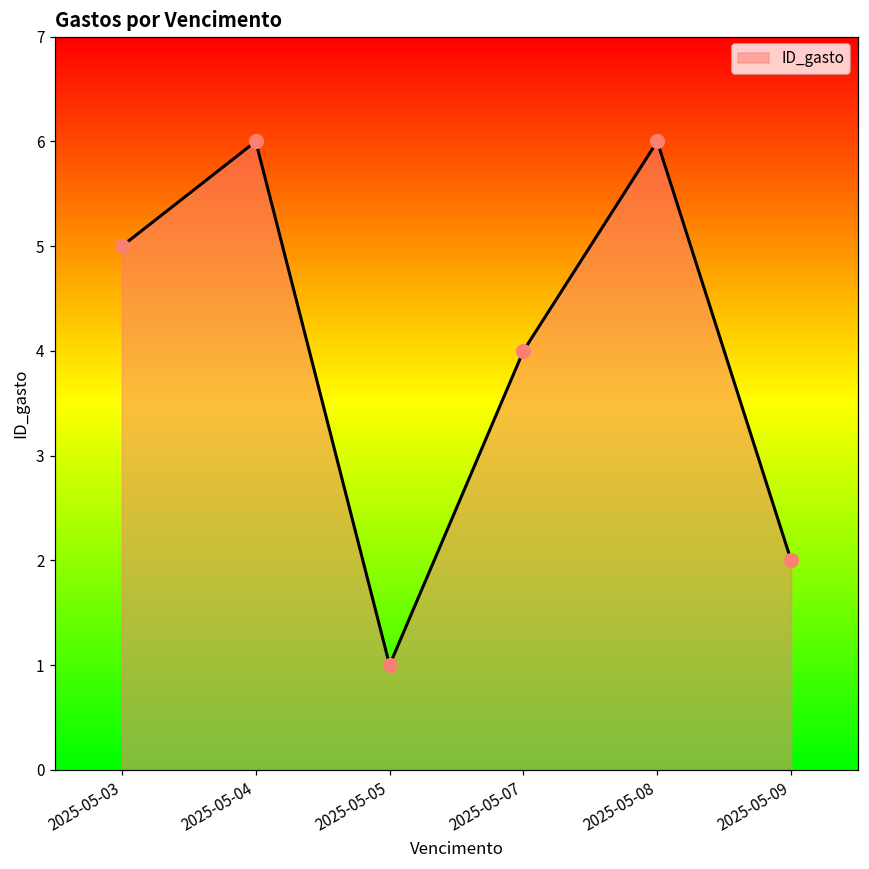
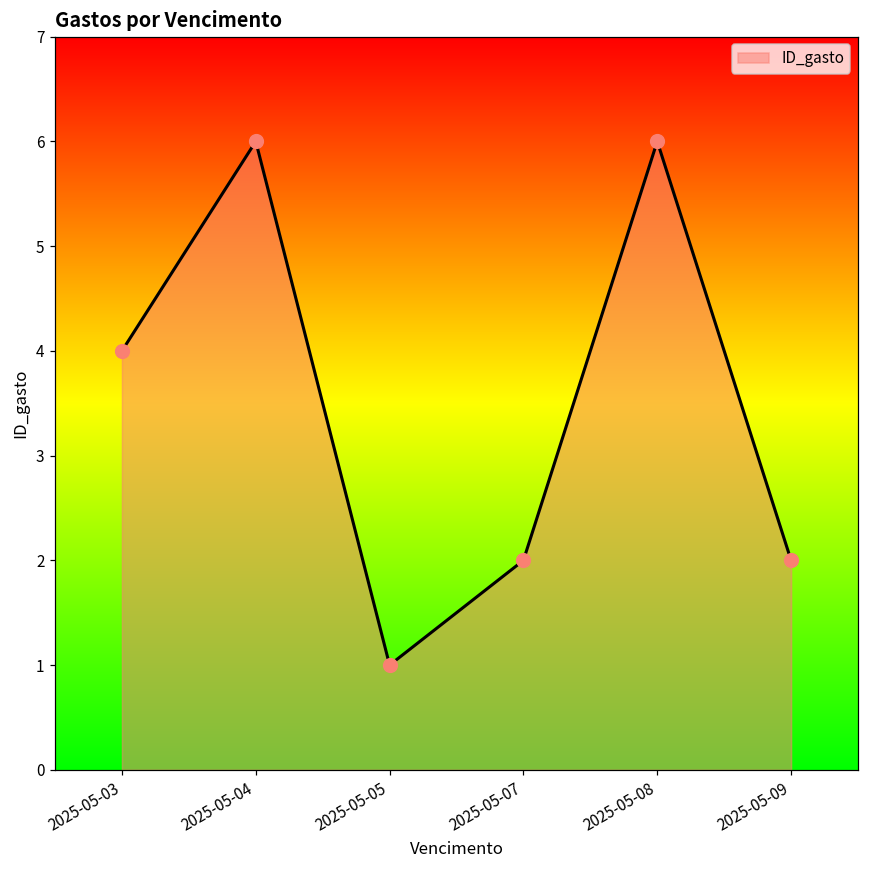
2025-05-03: 5 -> 4
2025-05-07: 4 -> 2
